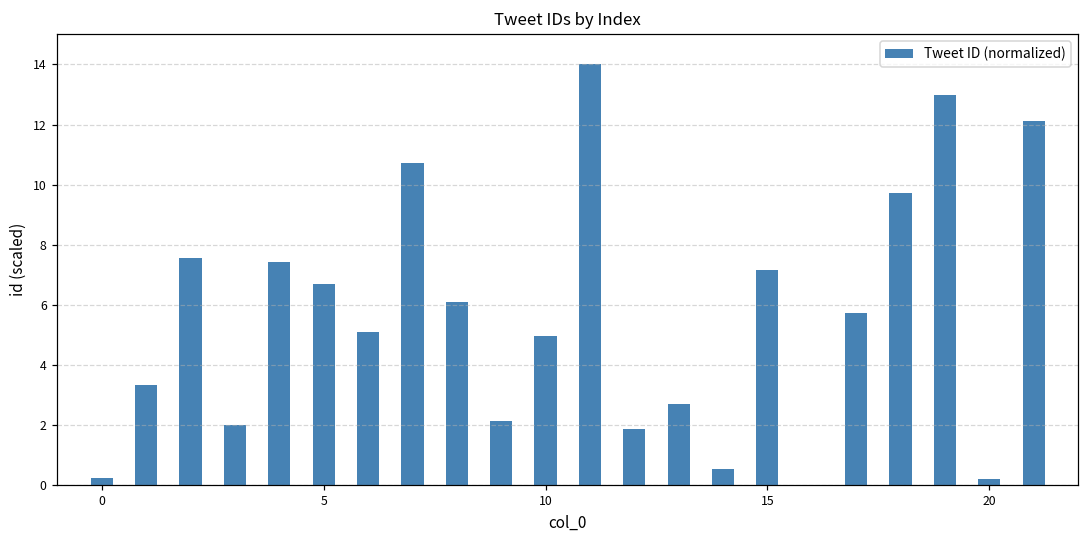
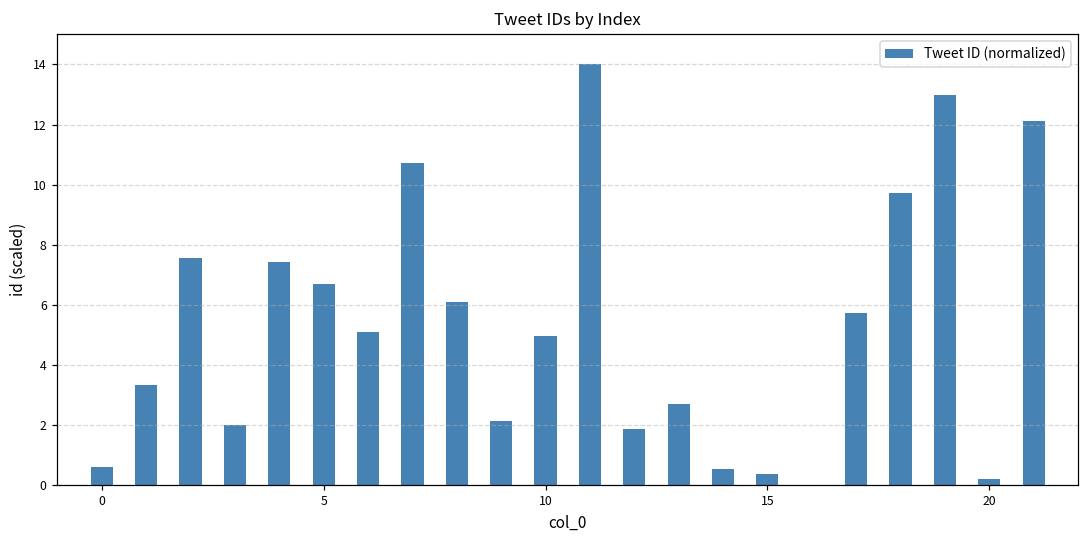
0: 0.2 -> 0.6
15: 7.1 -> 0.4
